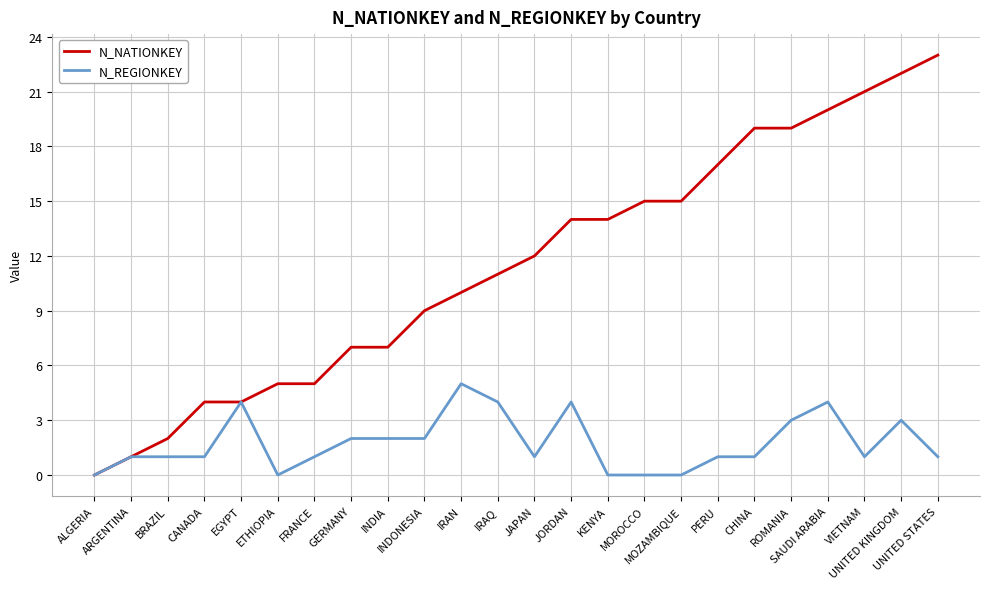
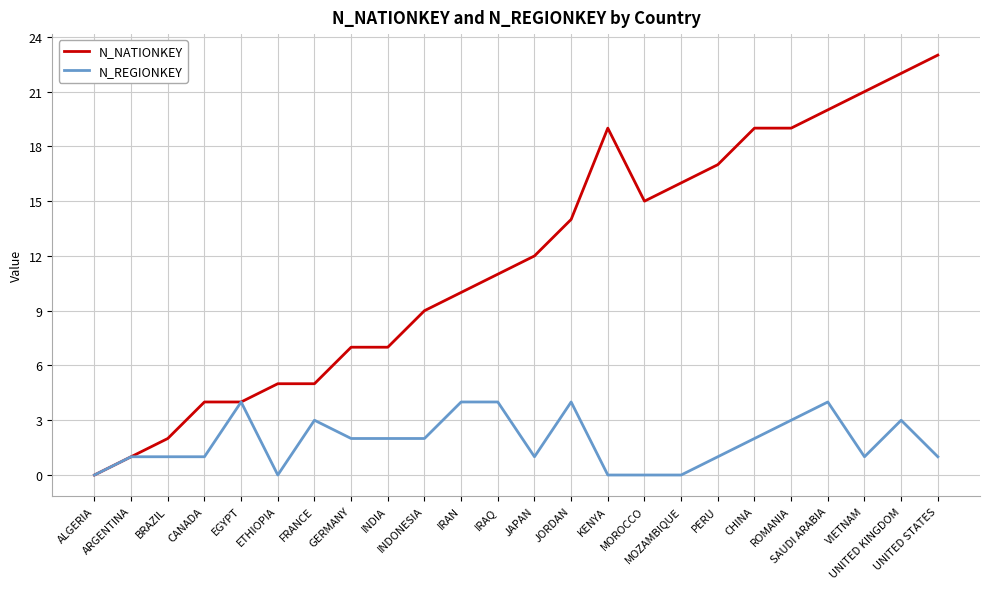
N_REGIONKEY, FRANCE: 1 -> 3
N_REGIONKEY, IRAN: 5 -> 4
N_NATIONKEY, KENYA: 14 -> 19
N_NATIONKEY, MOZAMBIQUE: 15 -> 16
N_REGIONKEY, CHINA: 1 -> 2
